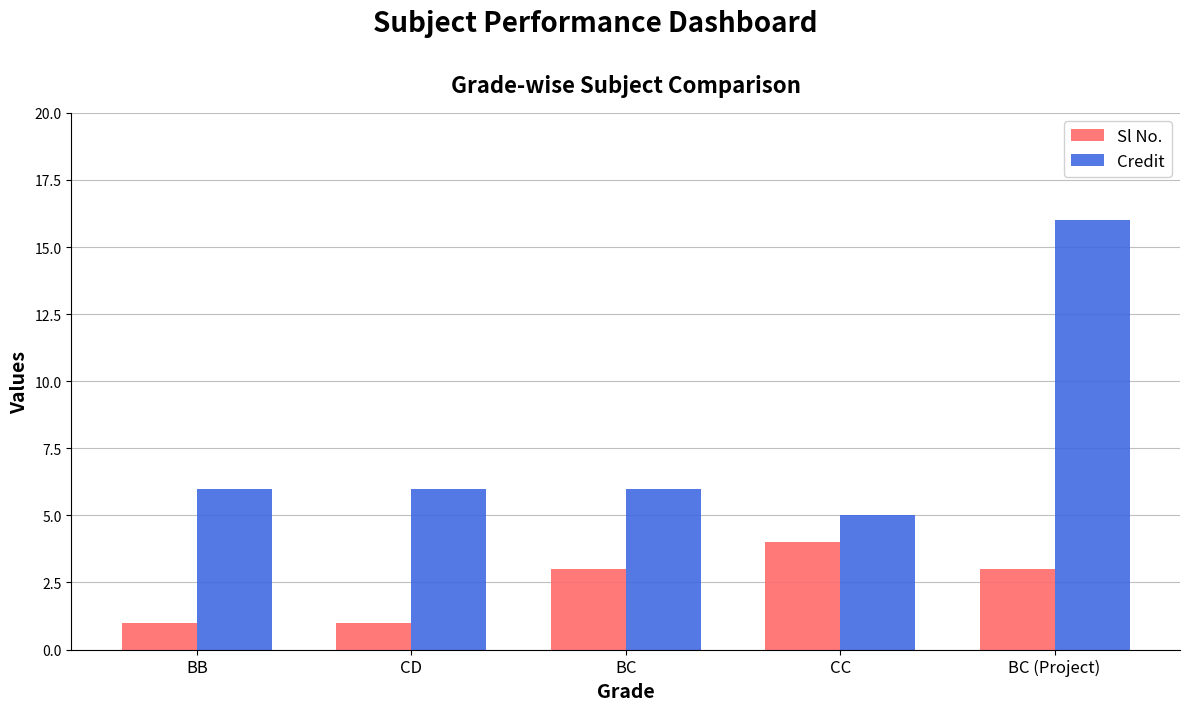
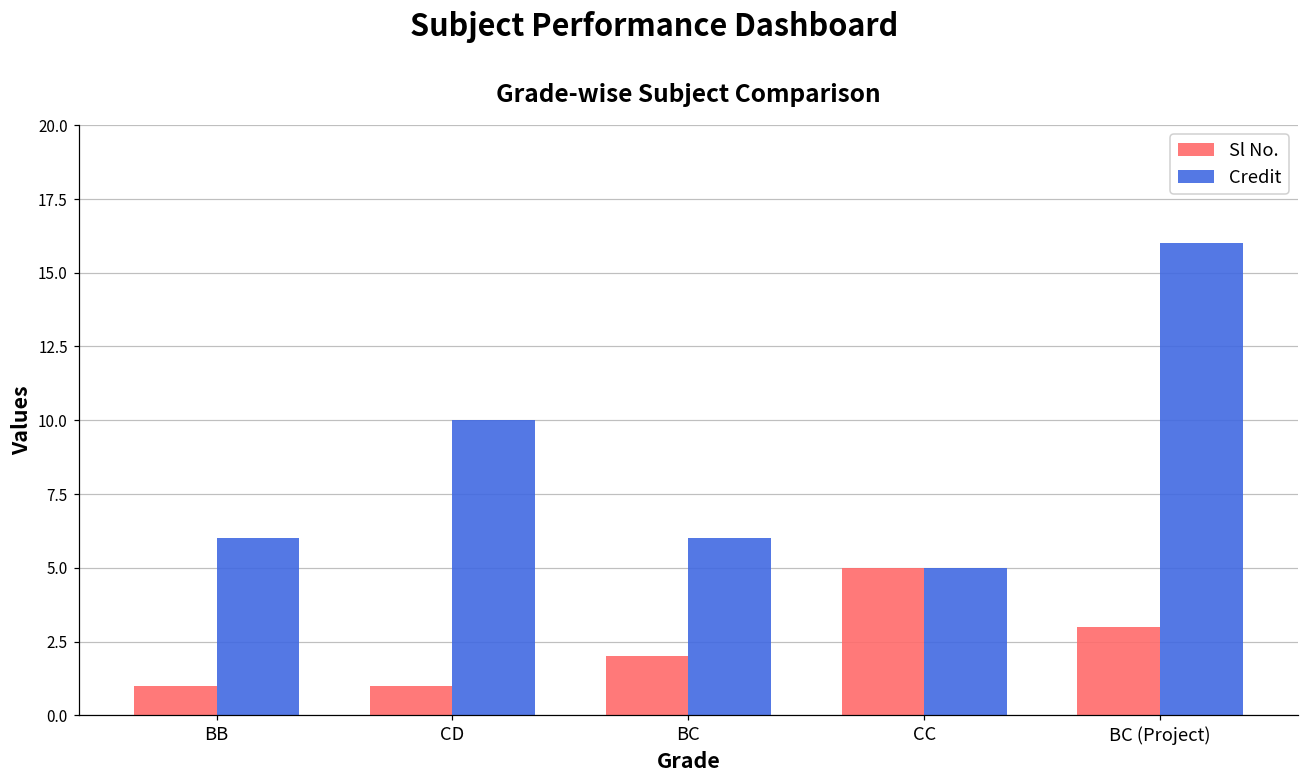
Credit, CD: 6 -> 10
Sl No., BC: 3 -> 2
Sl No., CC: 4 -> 5
